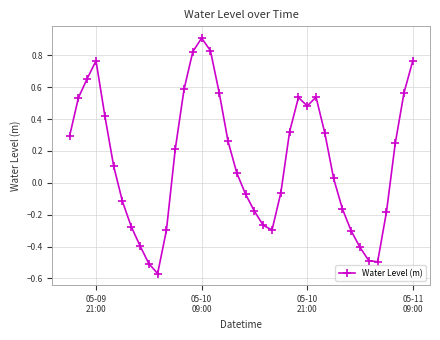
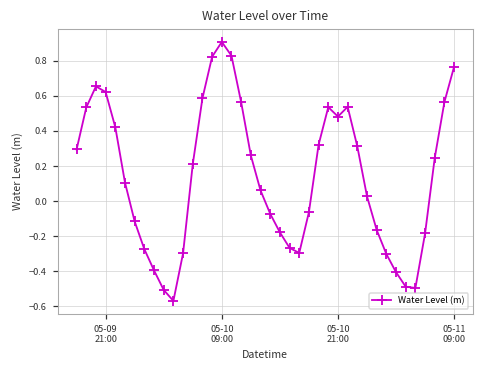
05-09 21:00: 0.77 -> 0.62
